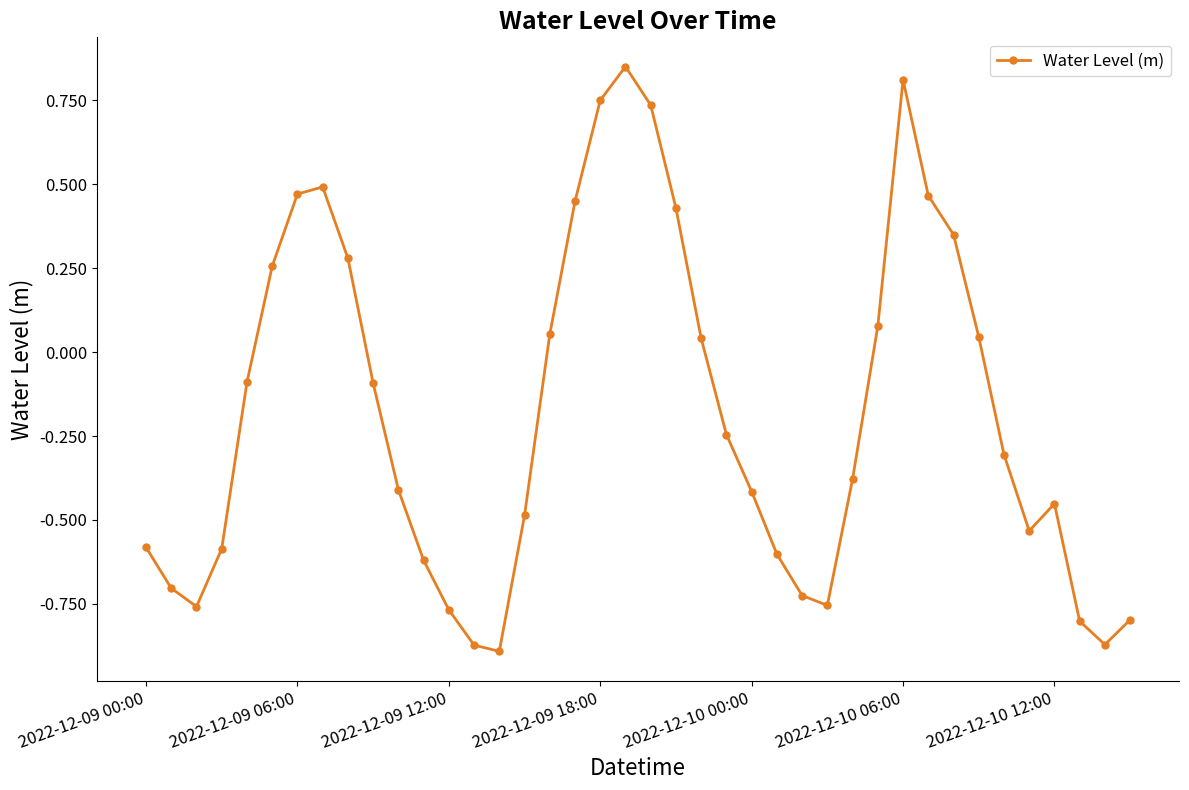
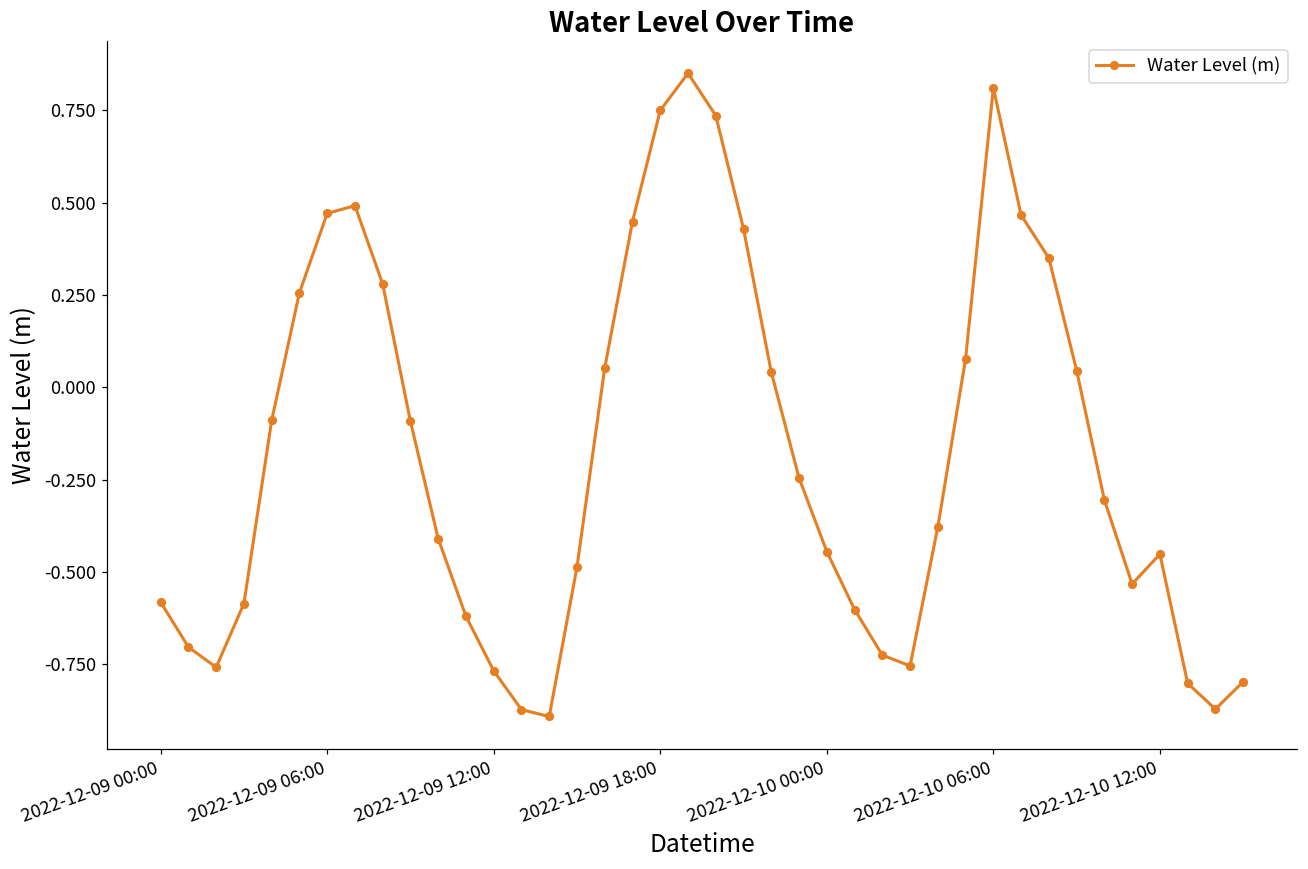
2022-12-10 00:00: -0.42 -> -0.44
